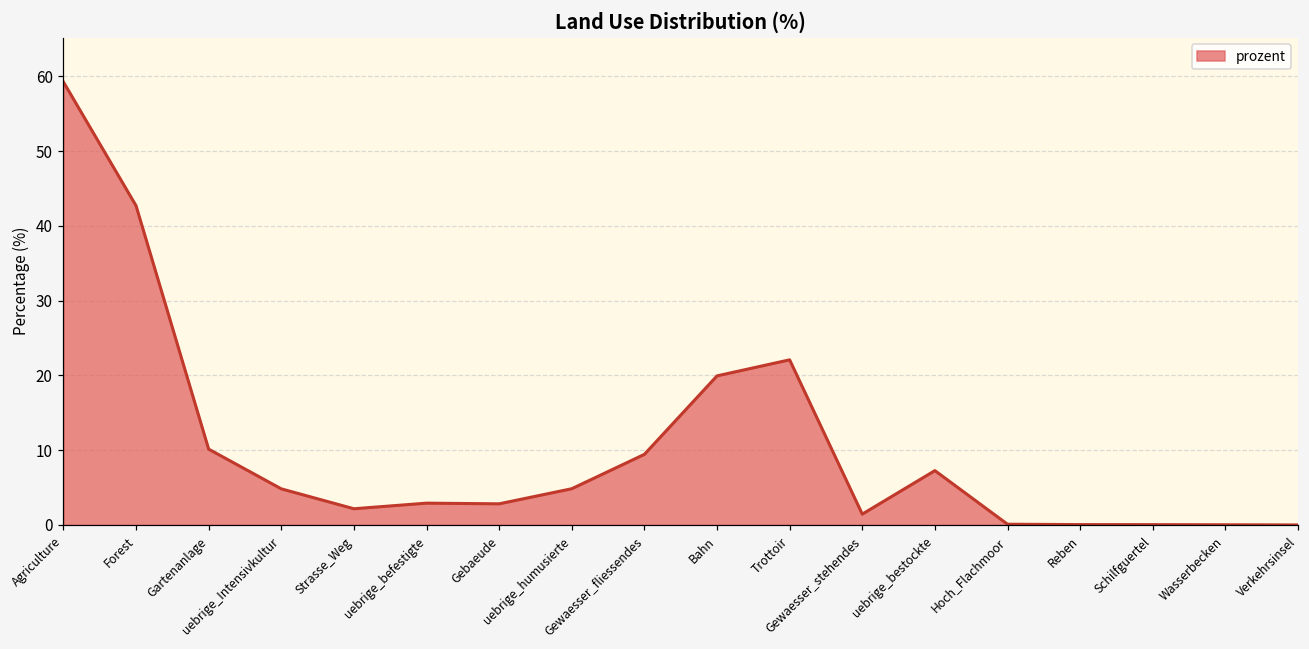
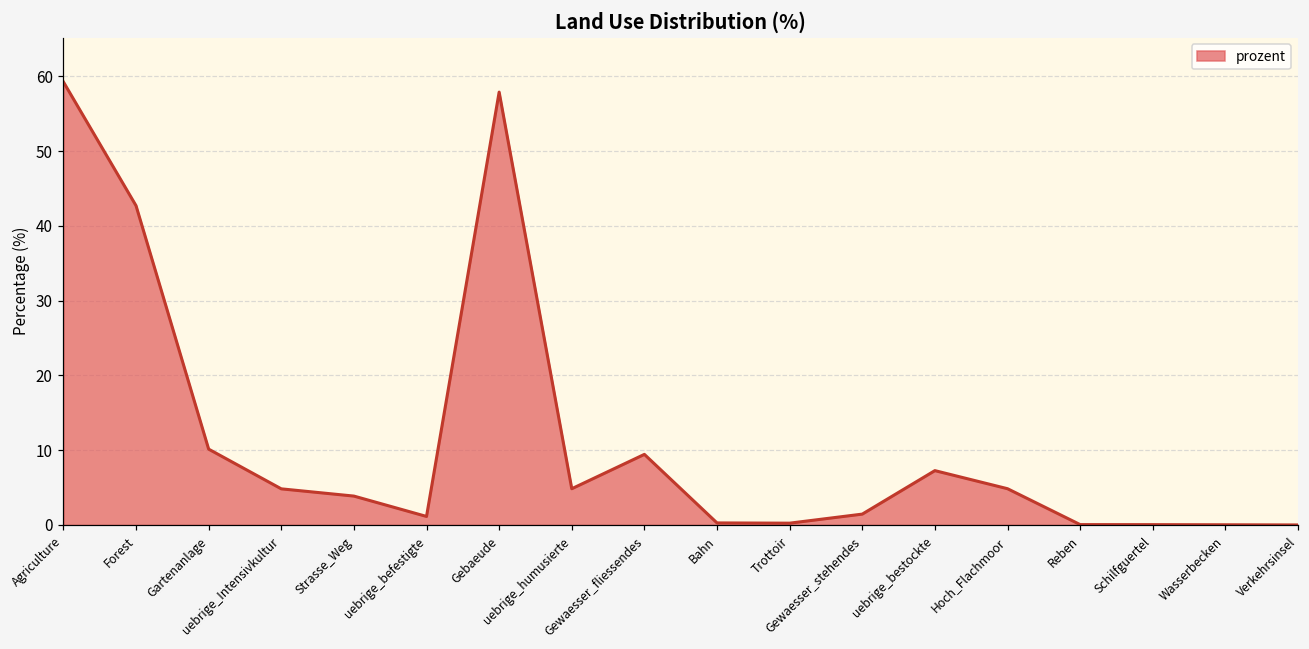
Strasse_Weg: 2 -> 4
uebrige_befestigte: 3 -> 1
Gebaeude: 3 -> 58
Bahn: 20 -> 0
Trottoir: 22 -> 0
Hoch_Flachmoor: 0 -> 5
